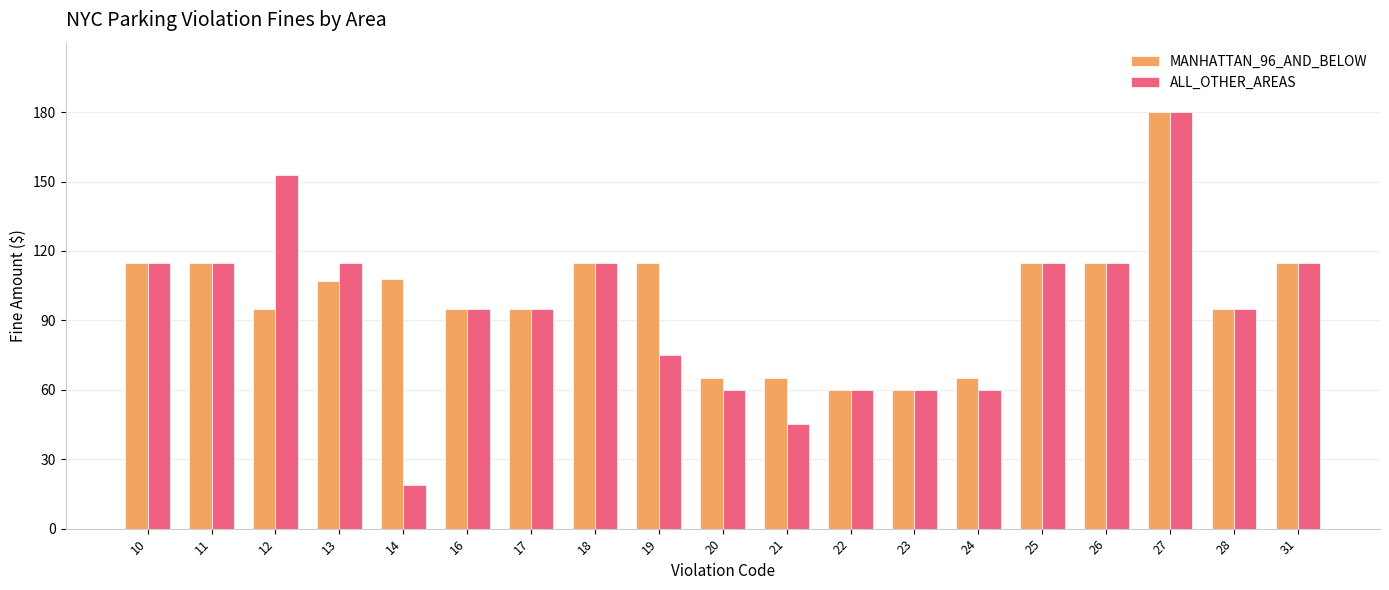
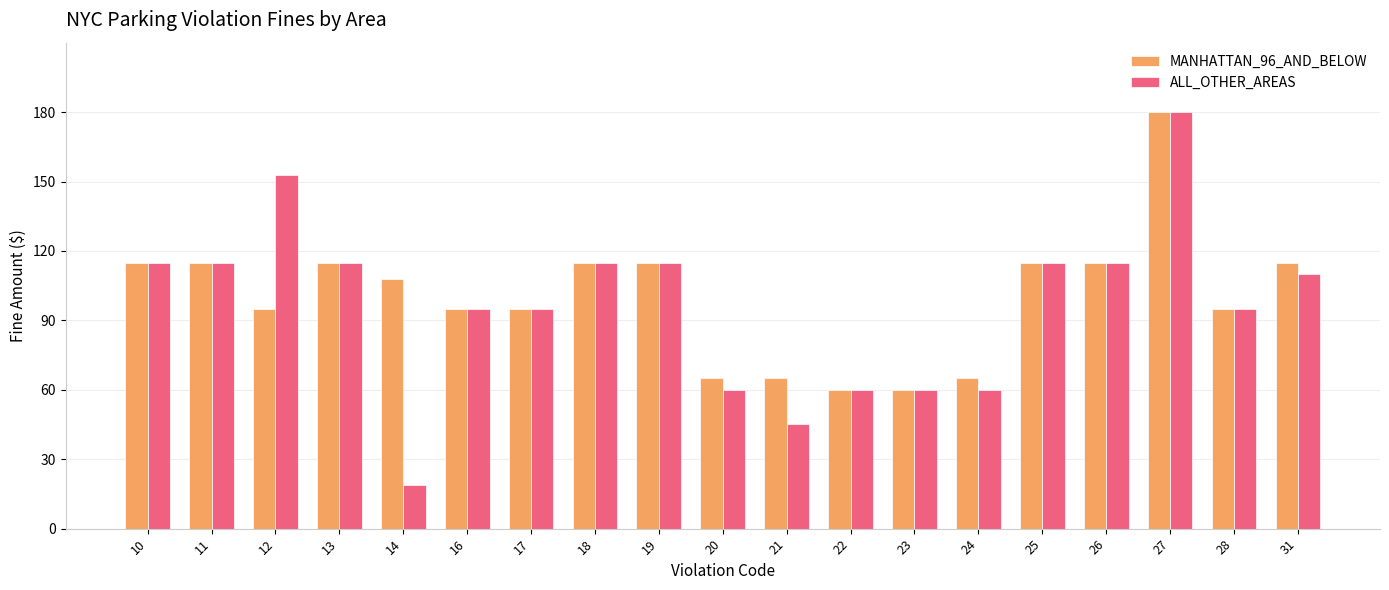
MANHATTAN_96_AND_BELOW, 13: 107 -> 115
ALL_OTHER_AREAS, 19: 75 -> 115
ALL_OTHER_AREAS, 31: 115 -> 110
